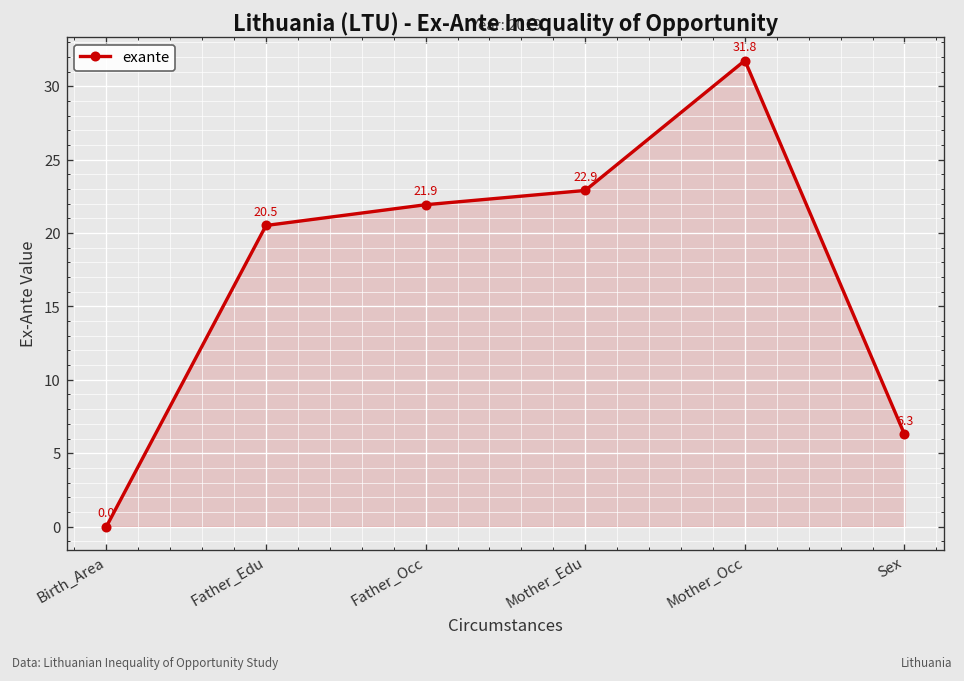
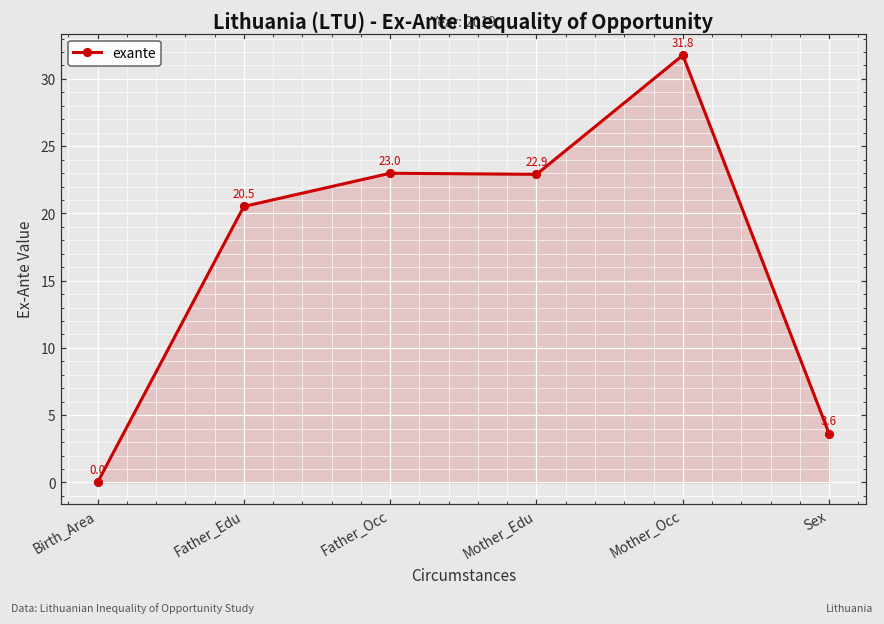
Father_Occ: 21.9 -> 23.0
Sex: 6.3 -> 3.6
